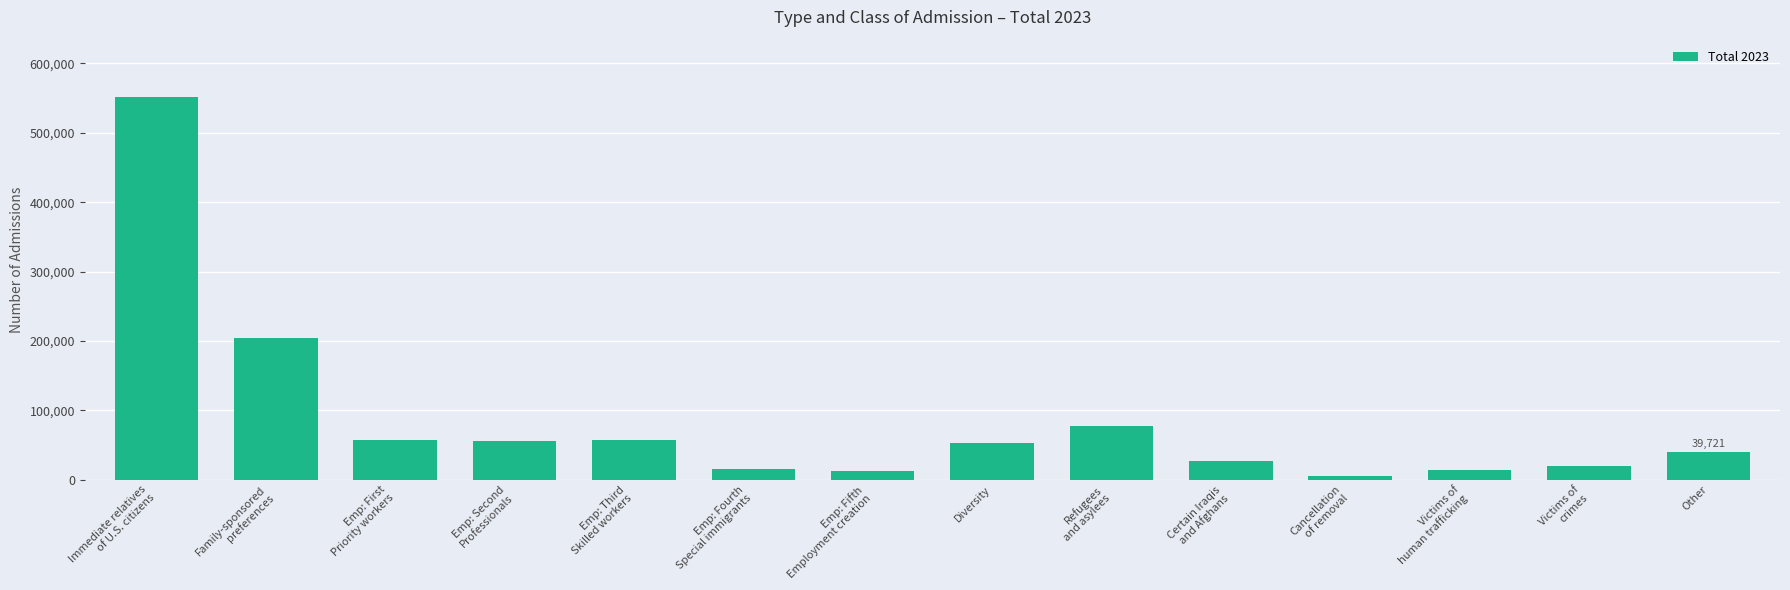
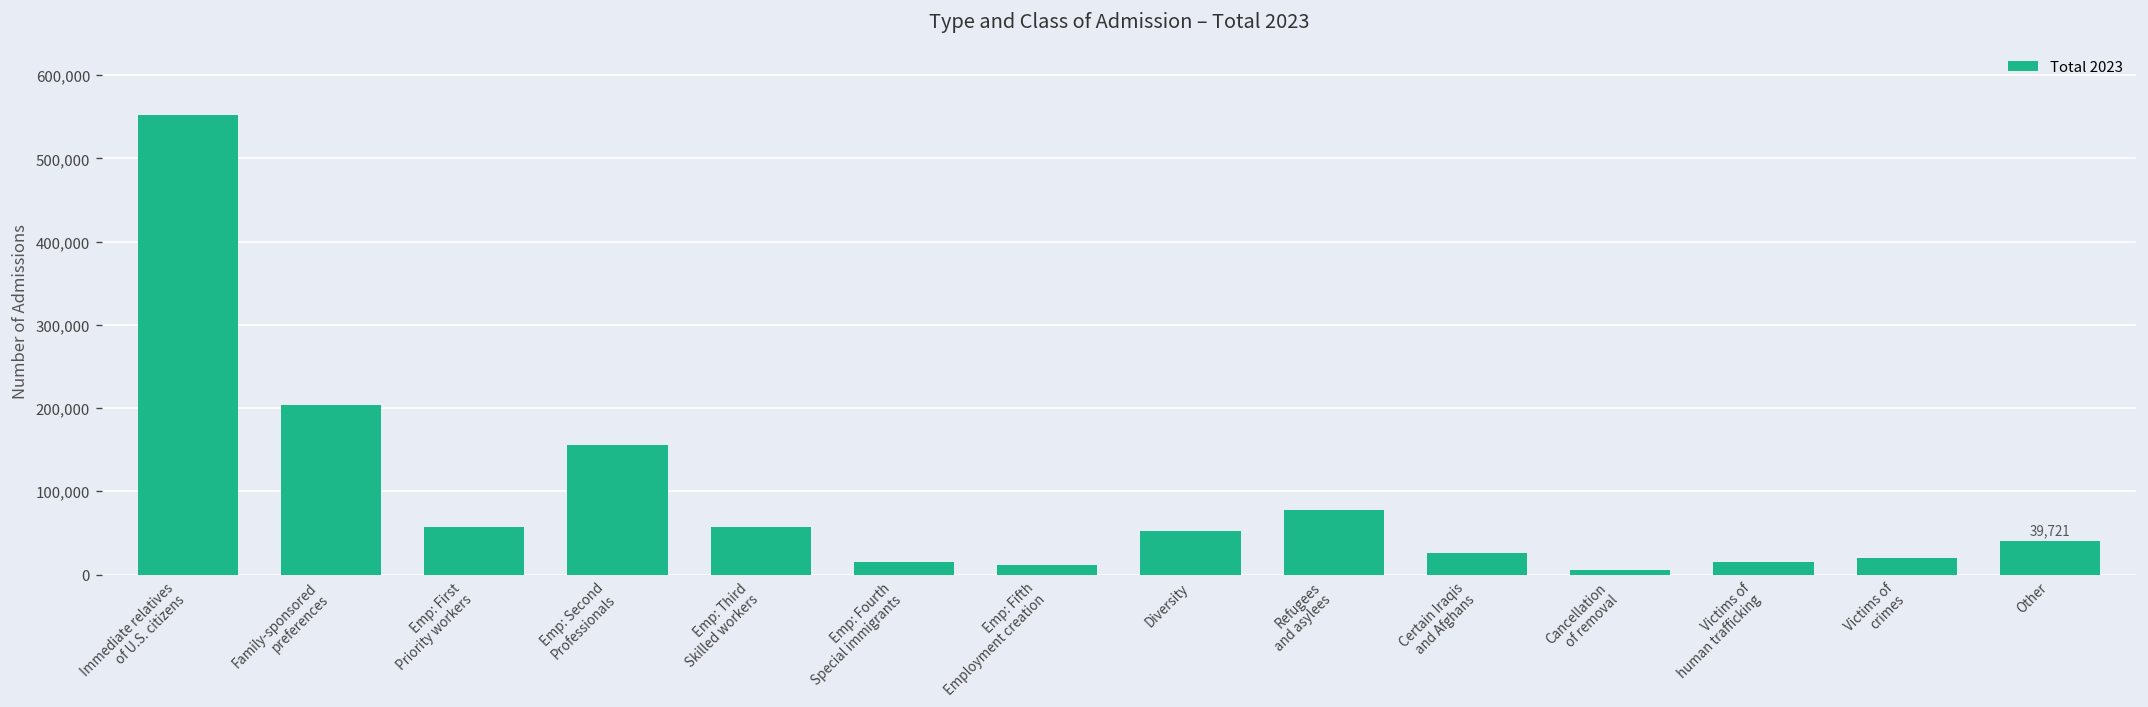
Emp: Second Professionals: 60,000 -> 160,000
